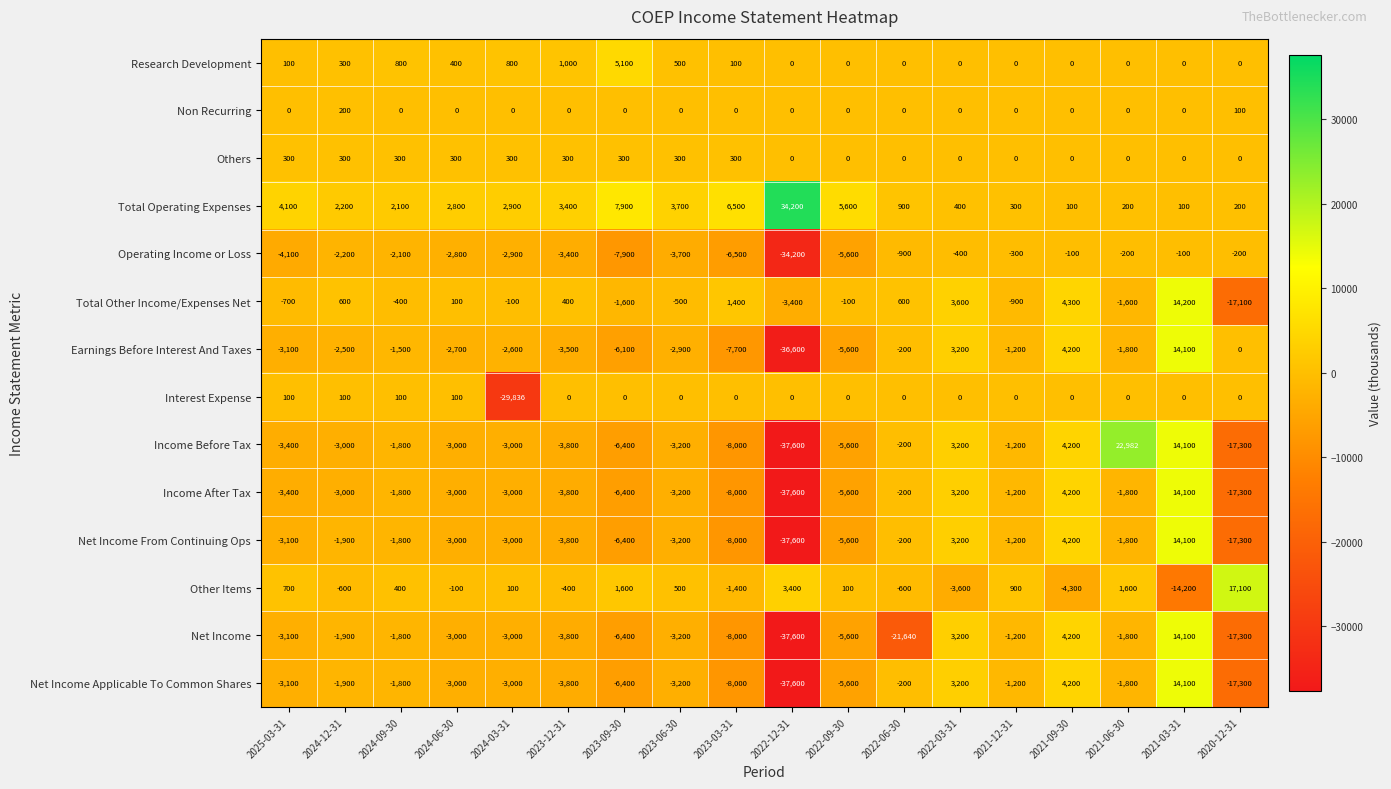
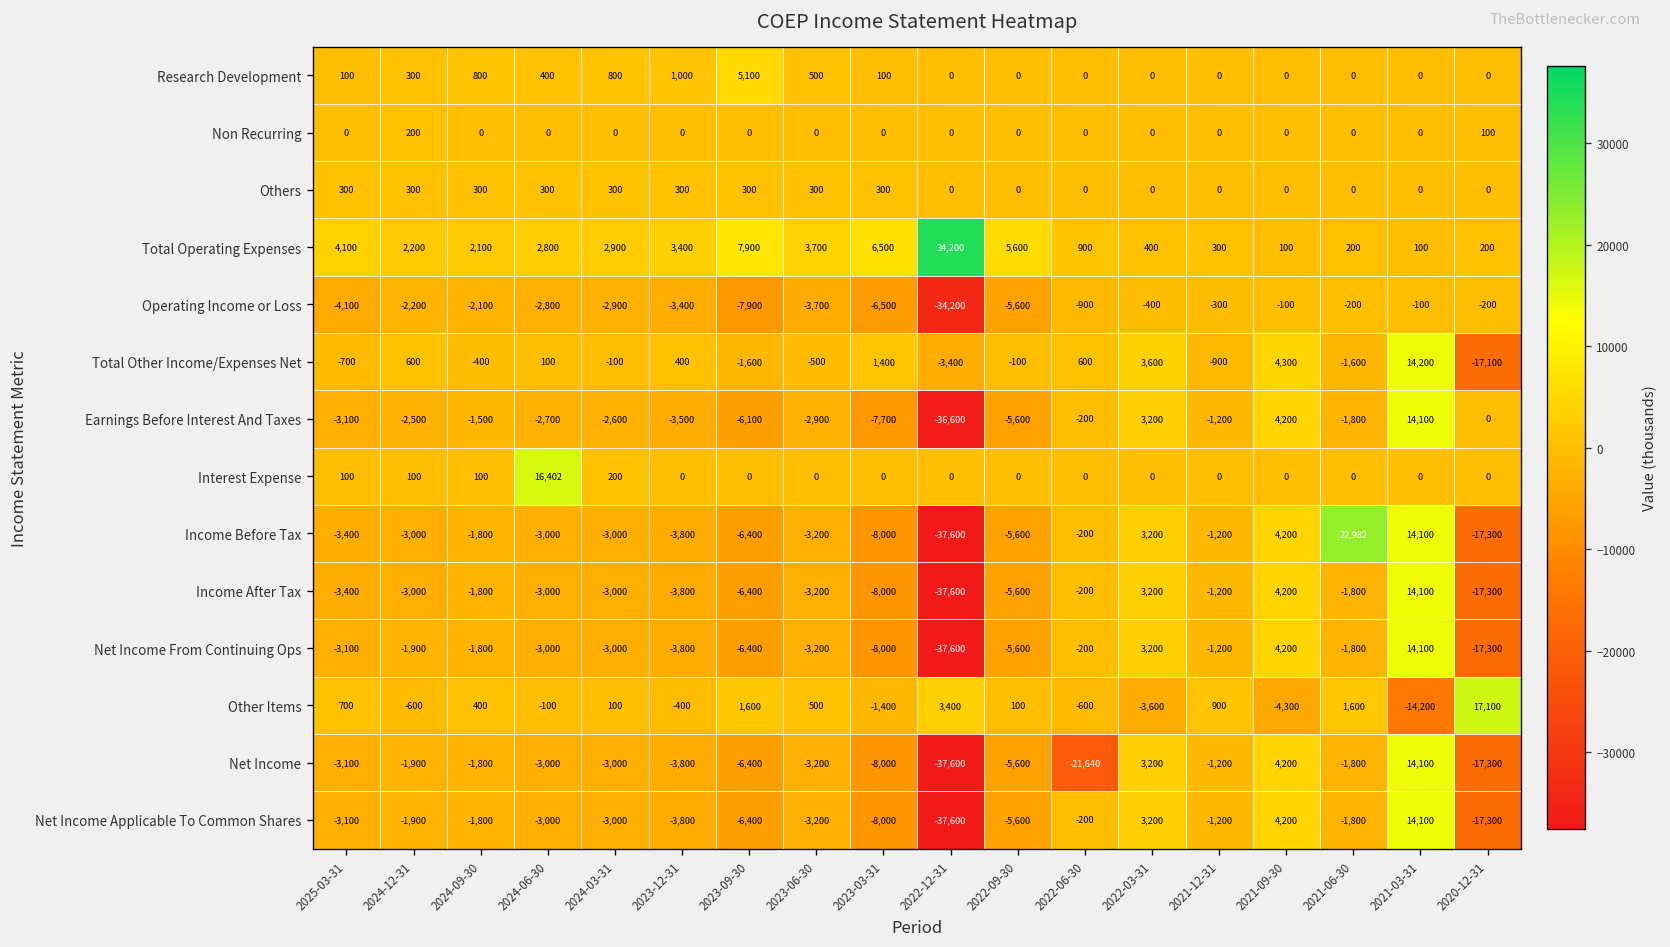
Interest Expense, 2024-06-30: 100 -> 16,402
Interest Expense, 2024-03-31: -29,836 -> 200
